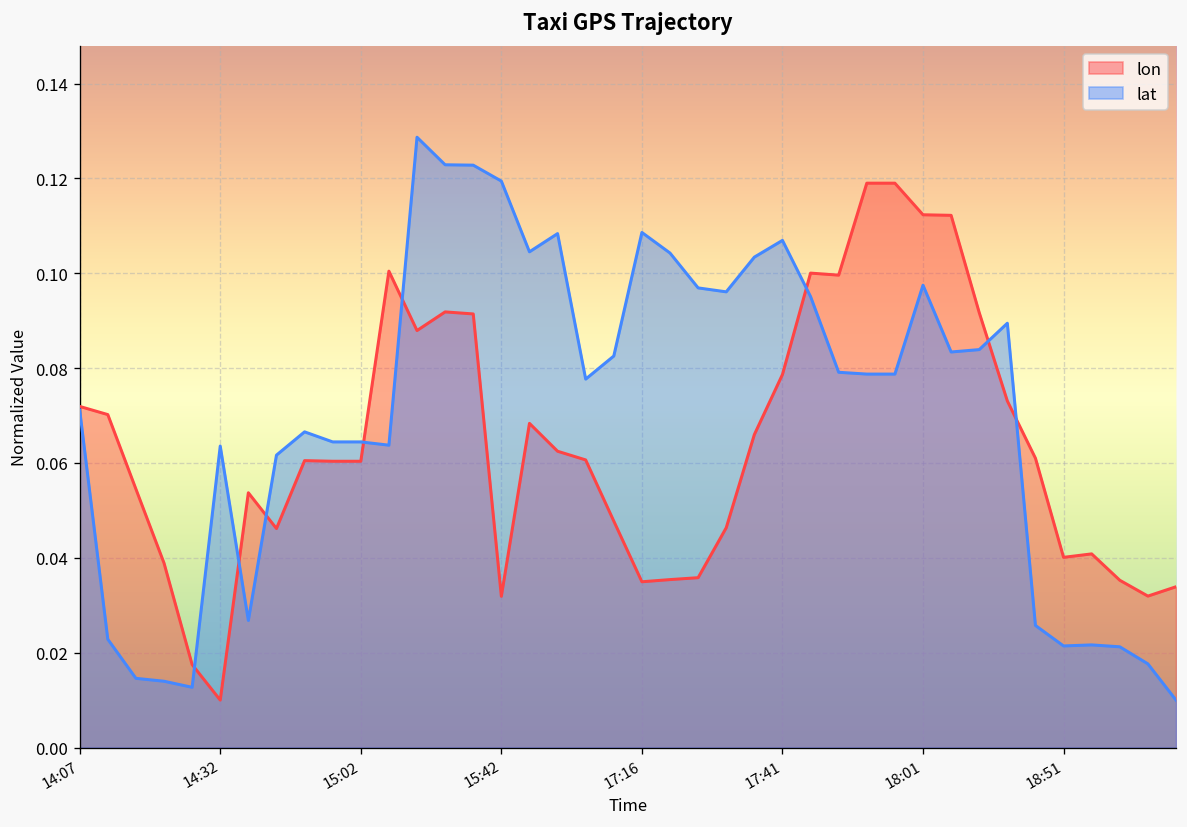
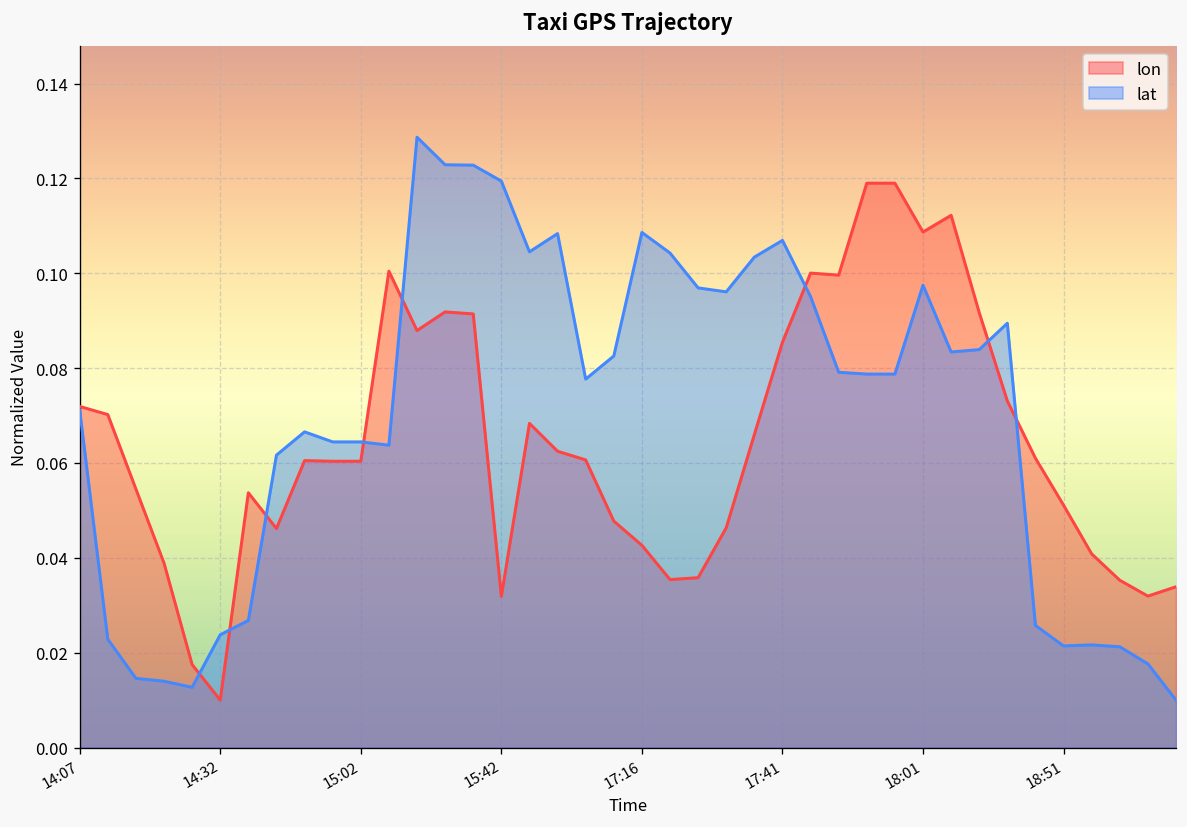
lat, 14:32: 0.064 -> 0.024
lon, 17:16: 0.035 -> 0.043
lon, 17:41: 0.079 -> 0.085
lon, 18:01: 0.112 -> 0.109
lon, 18:51: 0.040 -> 0.051
